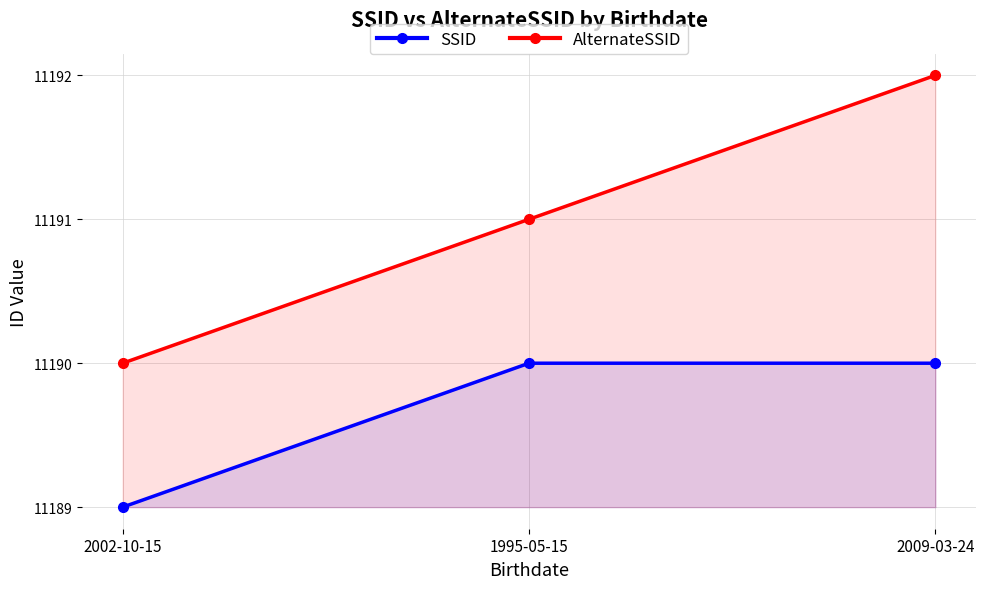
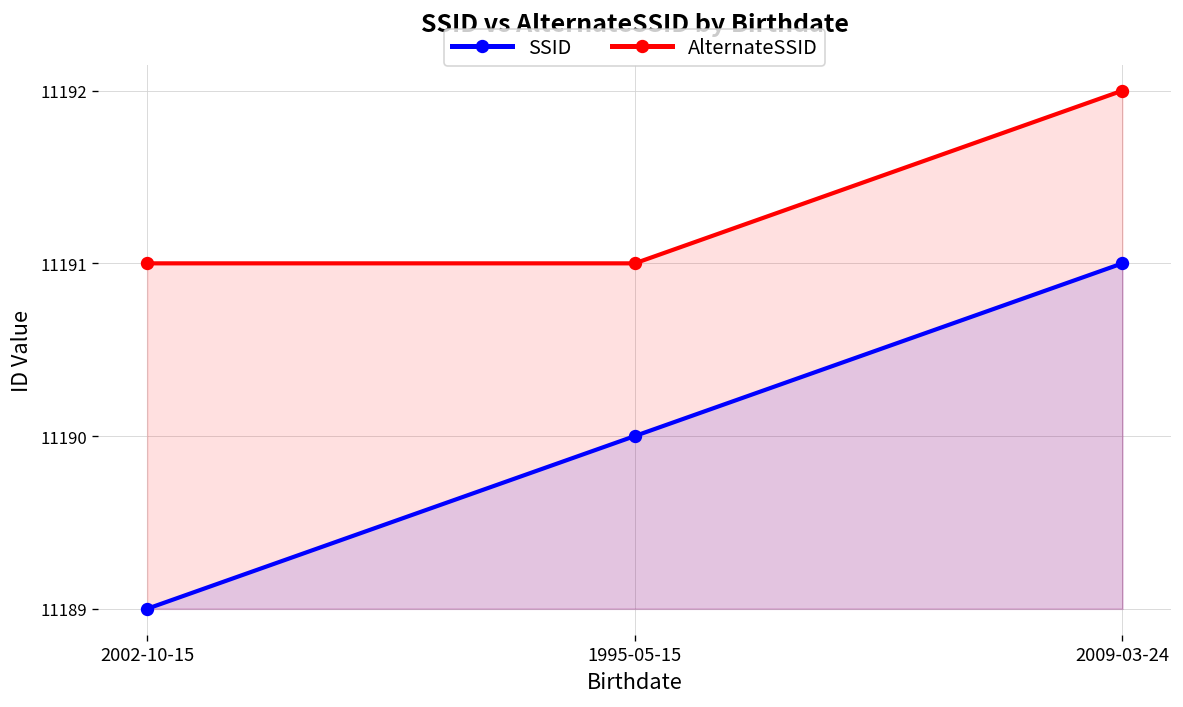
AlternateSSID, 2002-10-15: 11190 -> 11191
SSID, 2009-03-24: 11190 -> 11191
